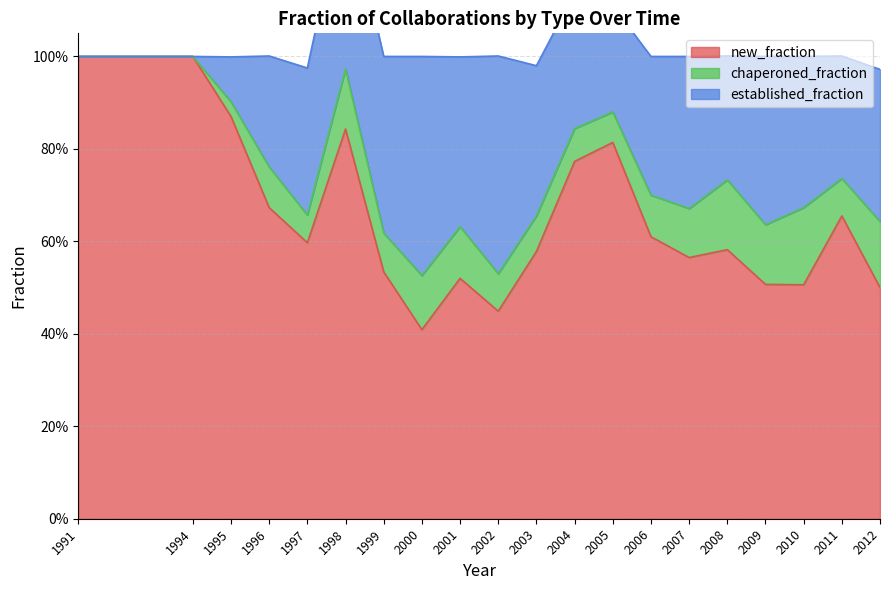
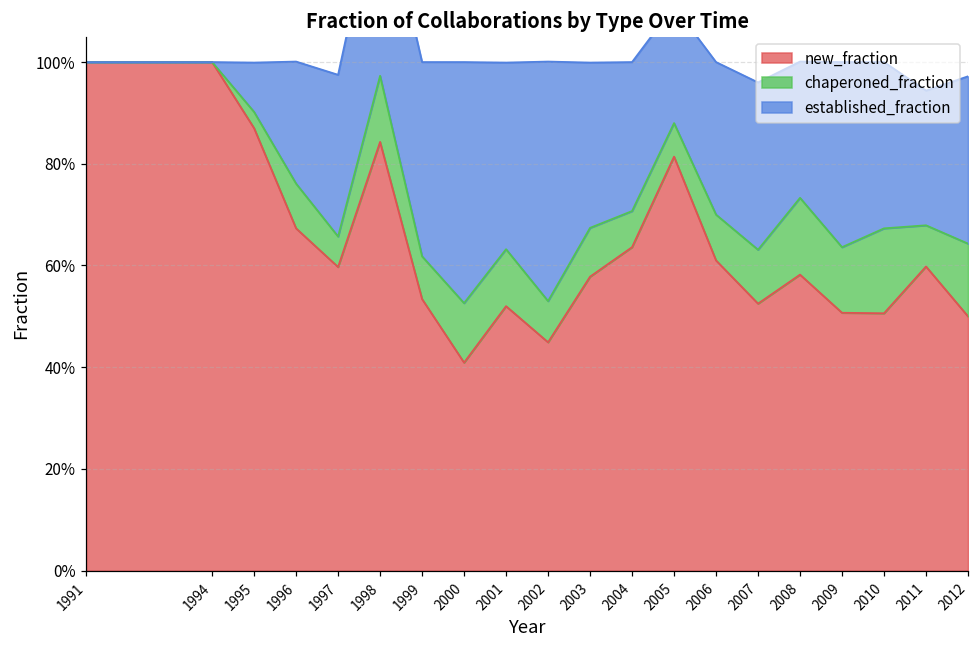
chaperoned_fraction, 2003: 8% -> 10%
new_fraction, 2004: 77% -> 64%
new_fraction, 2007: 56% -> 53%
new_fraction, 2011: 66% -> 60%
